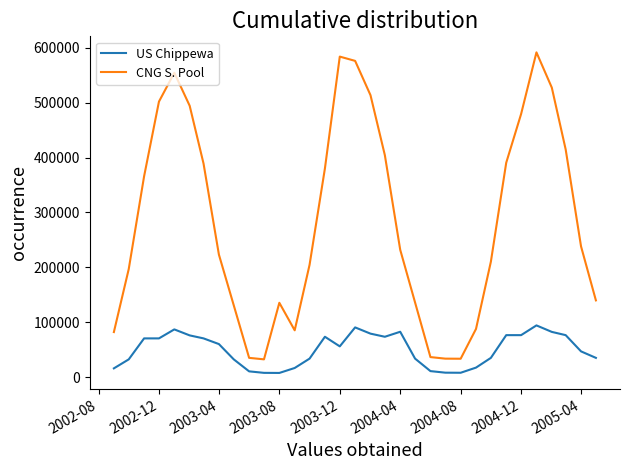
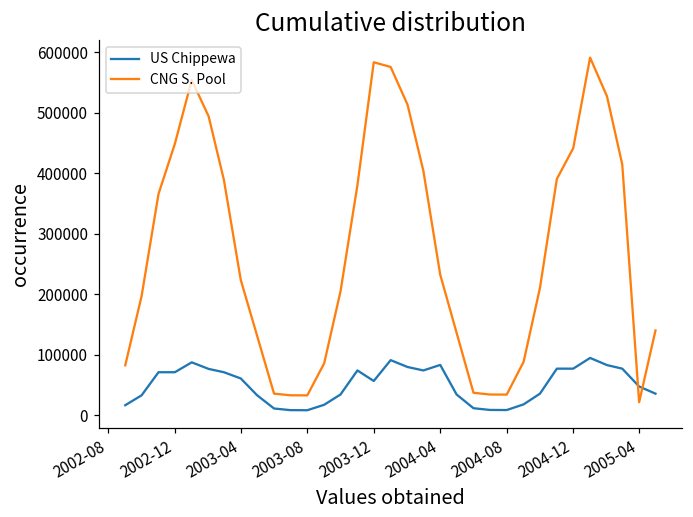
CNG S. Pool, 2002-12: 500000 -> 450000
CNG S. Pool, 2003-08: 140000 -> 30000
CNG S. Pool, 2004-12: 480000 -> 440000
CNG S. Pool, 2005-04: 240000 -> 20000
